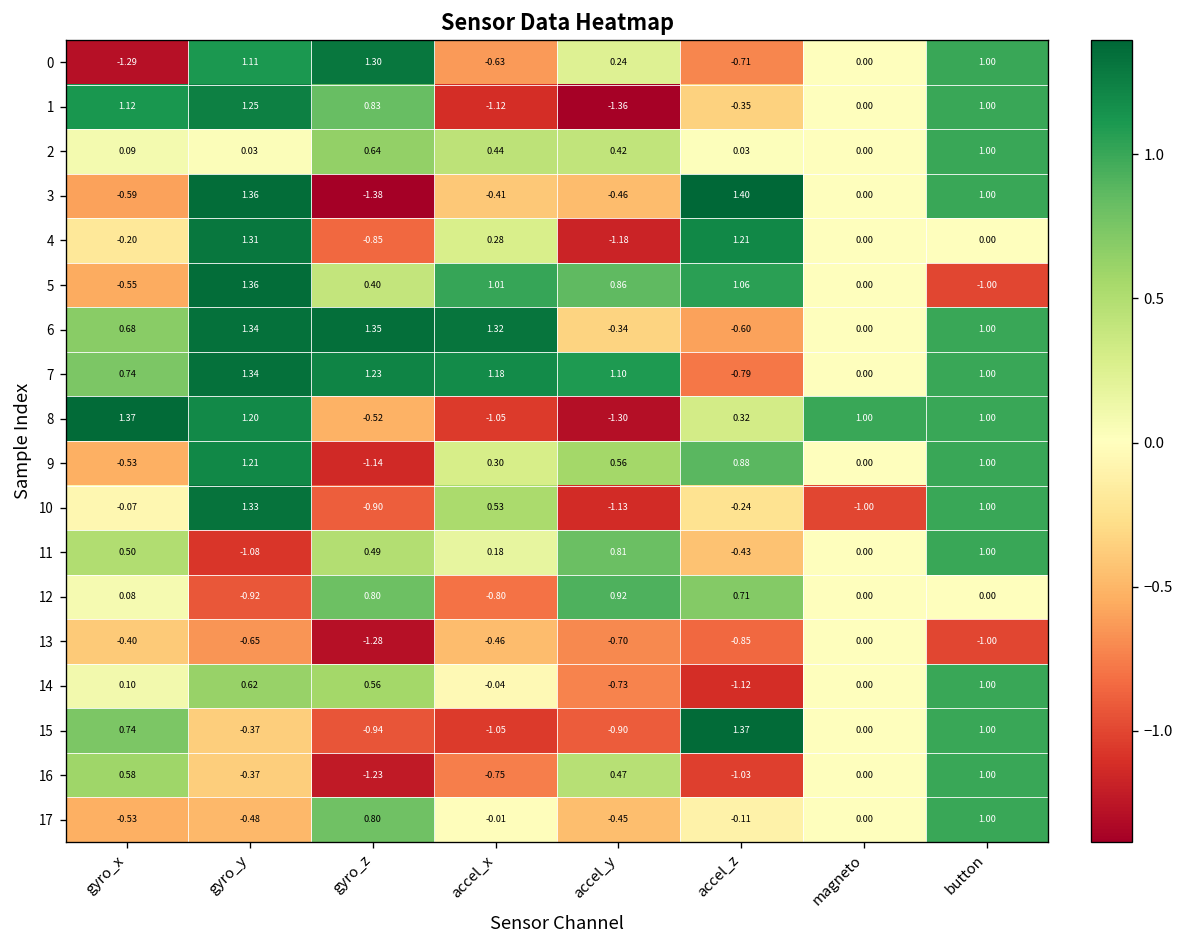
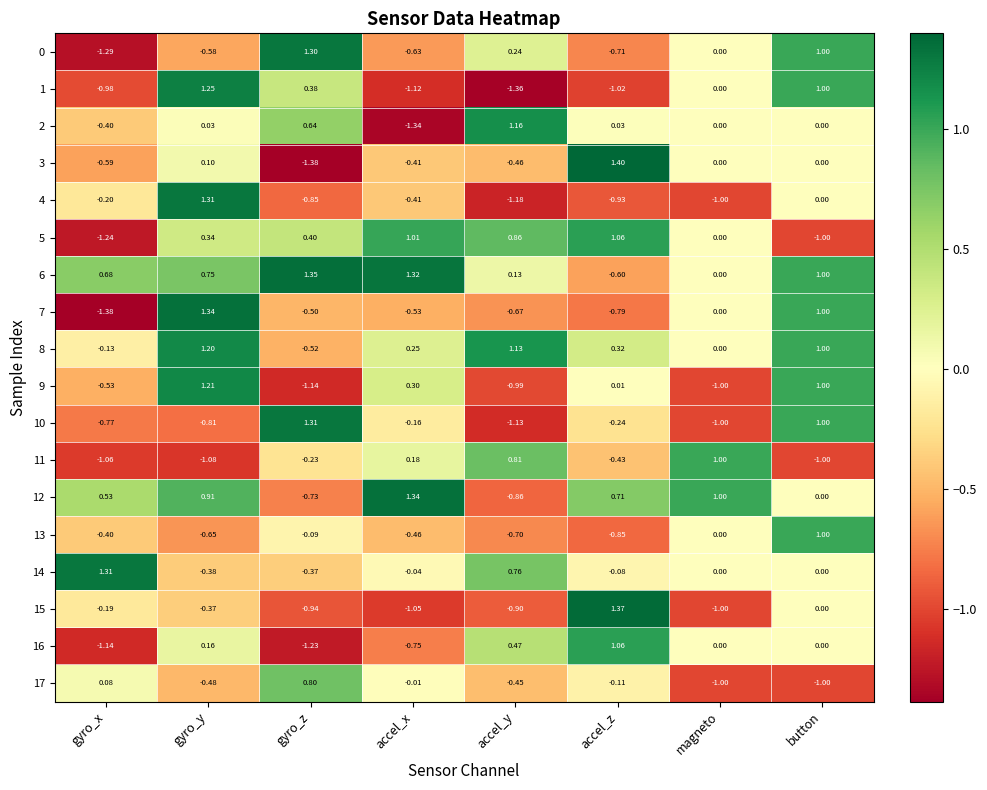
0, gyro_y: 1.11 -> -0.58
1, gyro_x: 1.12 -> -0.98
1, gyro_z: 0.83 -> 0.38
1, accel_z: -0.35 -> -1.02
2, gyro_x: 0.09 -> -0.40
2, accel_x: 0.44 -> -1.34
2, accel_y: 0.42 -> 1.16
2, button: 1.00 -> 0.00
3, gyro_y: 1.36 -> 0.10
3, button: 1.00 -> 0.00
4, accel_x: 0.28 -> -0.41
4, accel_z: 1.21 -> -0.93
4, magneto: 0.00 -> -1.00
5, gyro_x: -0.55 -> -1.24
5, gyro_y: 1.36 -> 0.34
6, gyro_y: 1.34 -> 0.75
6, accel_y: -0.34 -> 0.13
7, gyro_x: 0.74 -> -1.38
7, gyro_z: 1.23 -> -0.50
7, accel_x: 1.18 -> -0.53
7, accel_y: 1.10 -> -0.67
8, gyro_x: 1.37 -> -0.13
8, accel_x: -1.05 -> 0.25
8, accel_y: -1.30 -> 1.13
8, magneto: 1.00 -> 0.00
9, accel_y: 0.56 -> -0.99
9, accel_z: 0.88 -> 0.01
9, magneto: 0.00 -> -1.00
10, gyro_x: -0.07 -> -0.77
10, gyro_y: 1.33 -> -0.81
10, gyro_z: -0.90 -> 1.31
10, accel_x: 0.53 -> -0.16
11, gyro_x: 0.50 -> -1.06
11, gyro_z: 0.49 -> -0.23
11, magneto: 0.00 -> 1.00
11, button: 1.00 -> -1.00
12, gyro_x: 0.08 -> 0.53
12, gyro_y: -0.92 -> 0.91
12, gyro_z: 0.80 -> -0.73
12, accel_x: -0.80 -> 1.34
12, accel_y: 0.92 -> -0.86
12, magneto: 0.00 -> 1.00
13, gyro_z: -1.28 -> -0.09
13, button: -1.00 -> 1.00
14, gyro_x: 0.10 -> 1.31
14, gyro_y: 0.62 -> -0.38
14, gyro_z: 0.56 -> -0.37
14, accel_y: -0.73 -> 0.76
14, accel_z: -1.12 -> -0.08
14, button: 1.00 -> 0.00
15, gyro_x: 0.74 -> -0.19
15, magneto: 0.00 -> -1.00
15, button: 1.00 -> 0.00
16, gyro_x: 0.58 -> -1.14
16, gyro_y: -0.37 -> 0.16
16, accel_z: -1.03 -> 1.06
16, button: 1.00 -> 0.00
17, gyro_x: -0.53 -> 0.08
17, magneto: 0.00 -> -1.00
17, button: 1.00 -> -1.00
